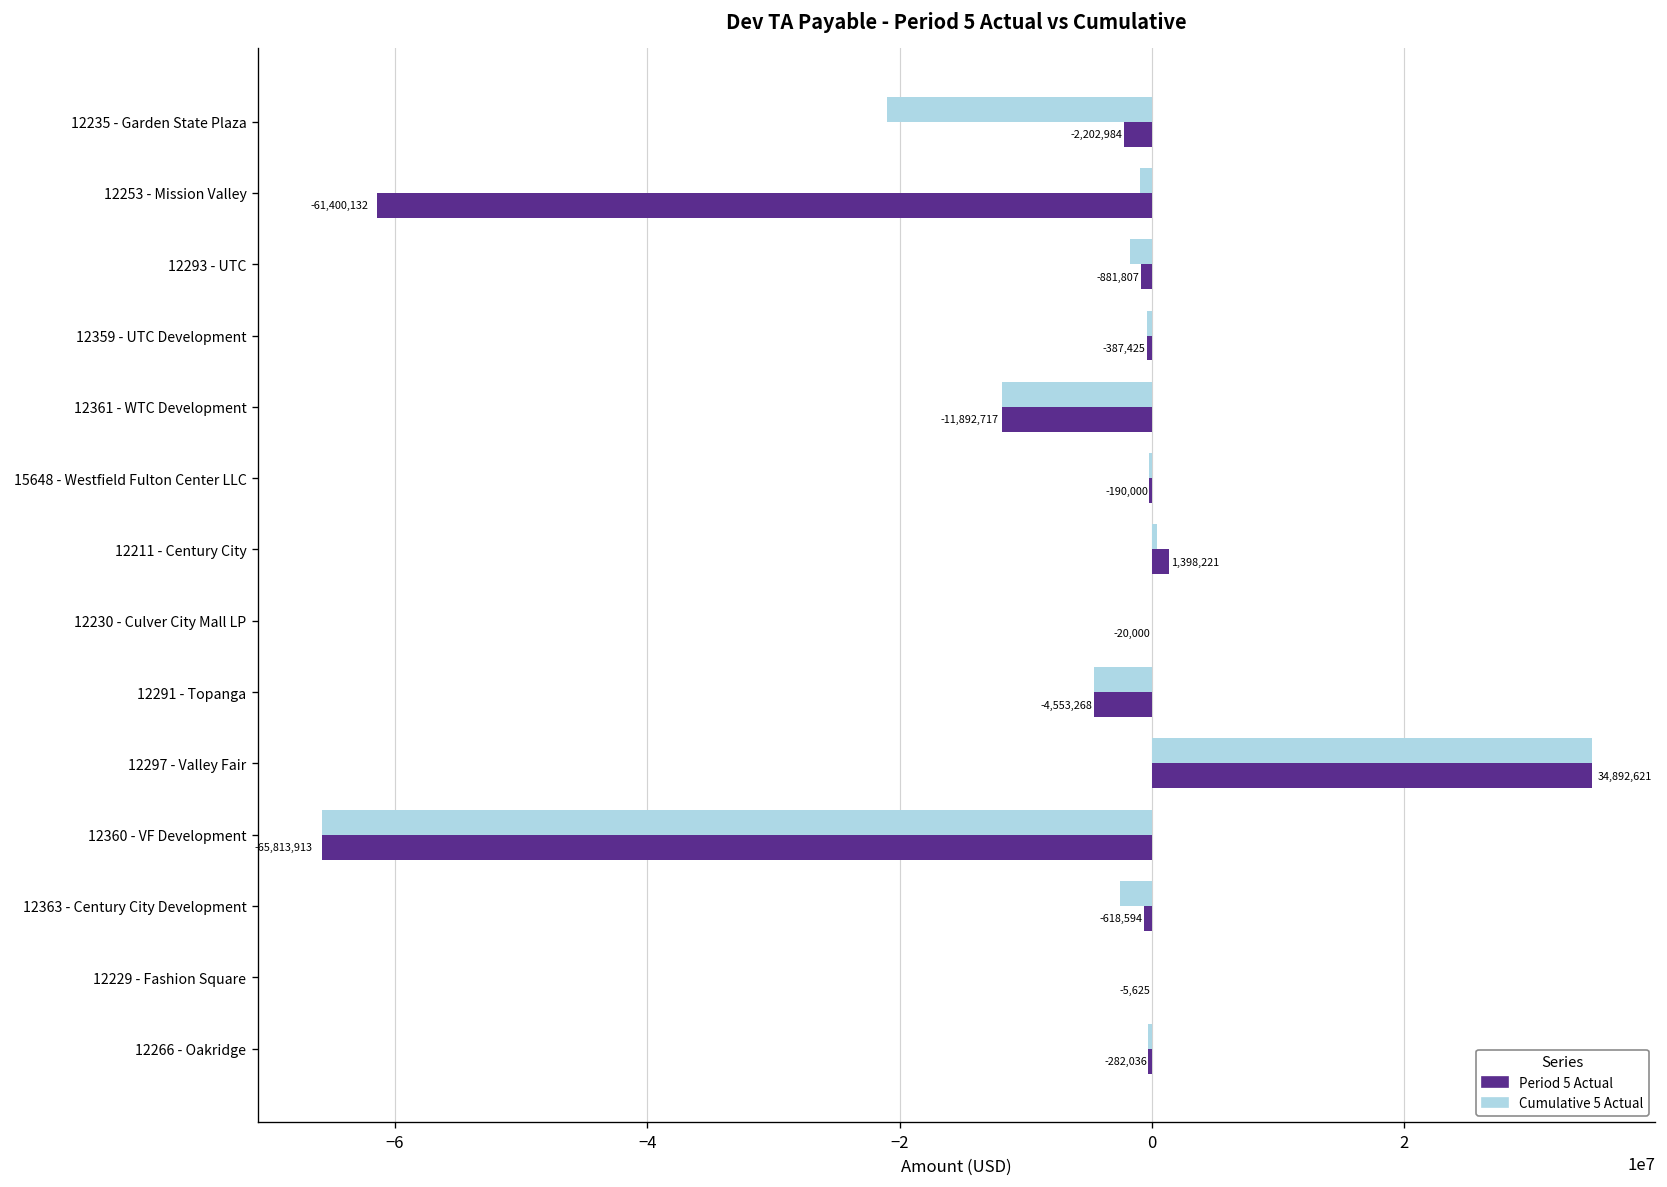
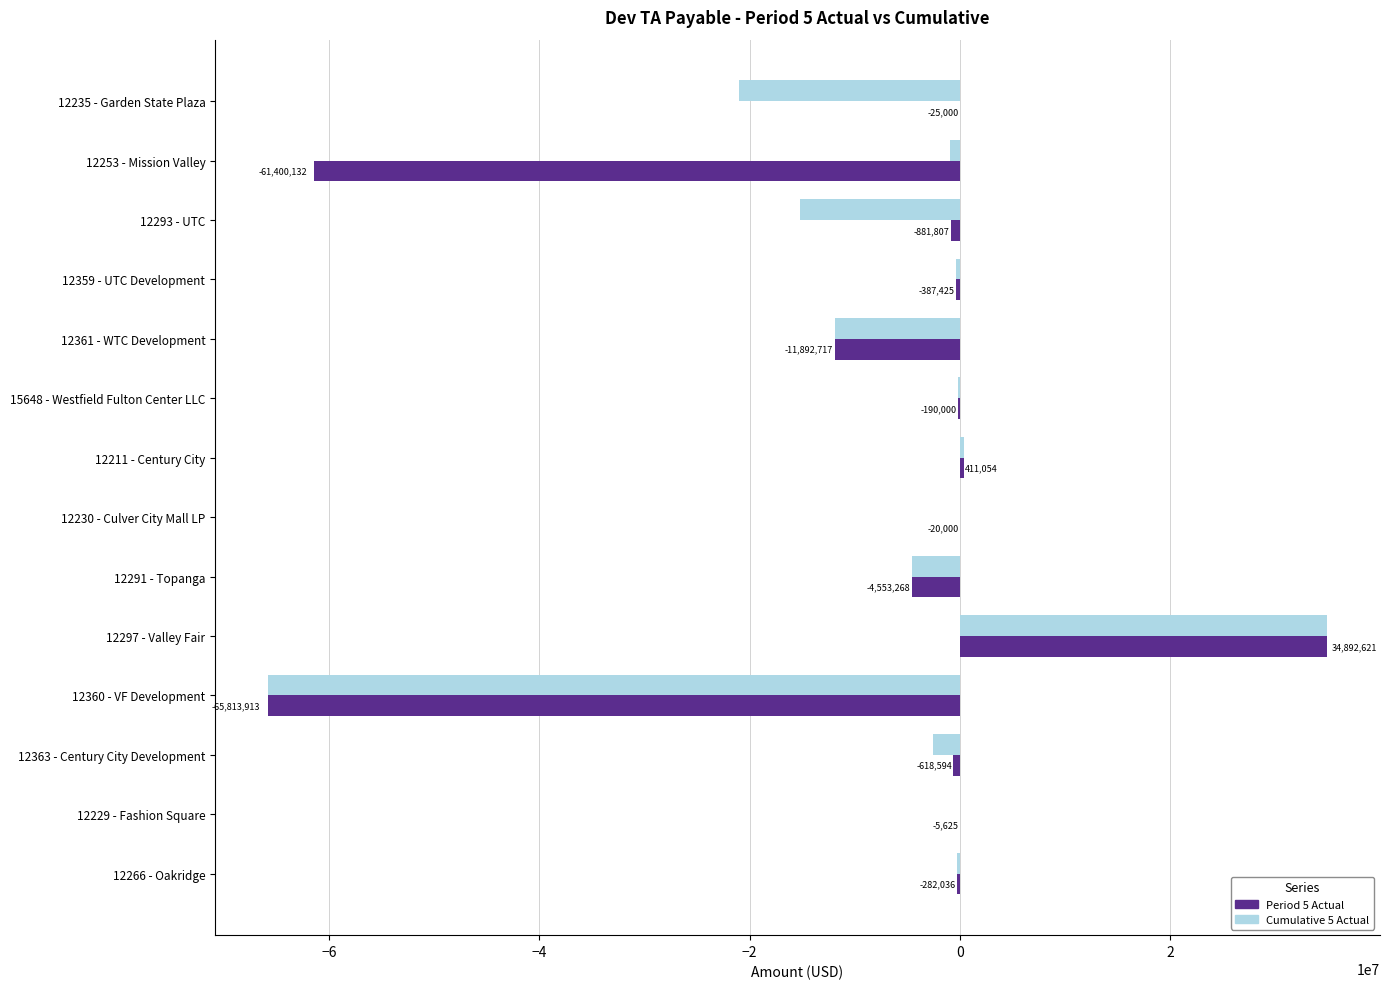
Period 5 Actual, 12235 - Garden State Plaza: -2,202,984 -> -25,000
Cumulative 5 Actual, 12293 - UTC: -1700000 -> -15200000
Period 5 Actual, 12211 - Century City: 1,398,221 -> 411,054
